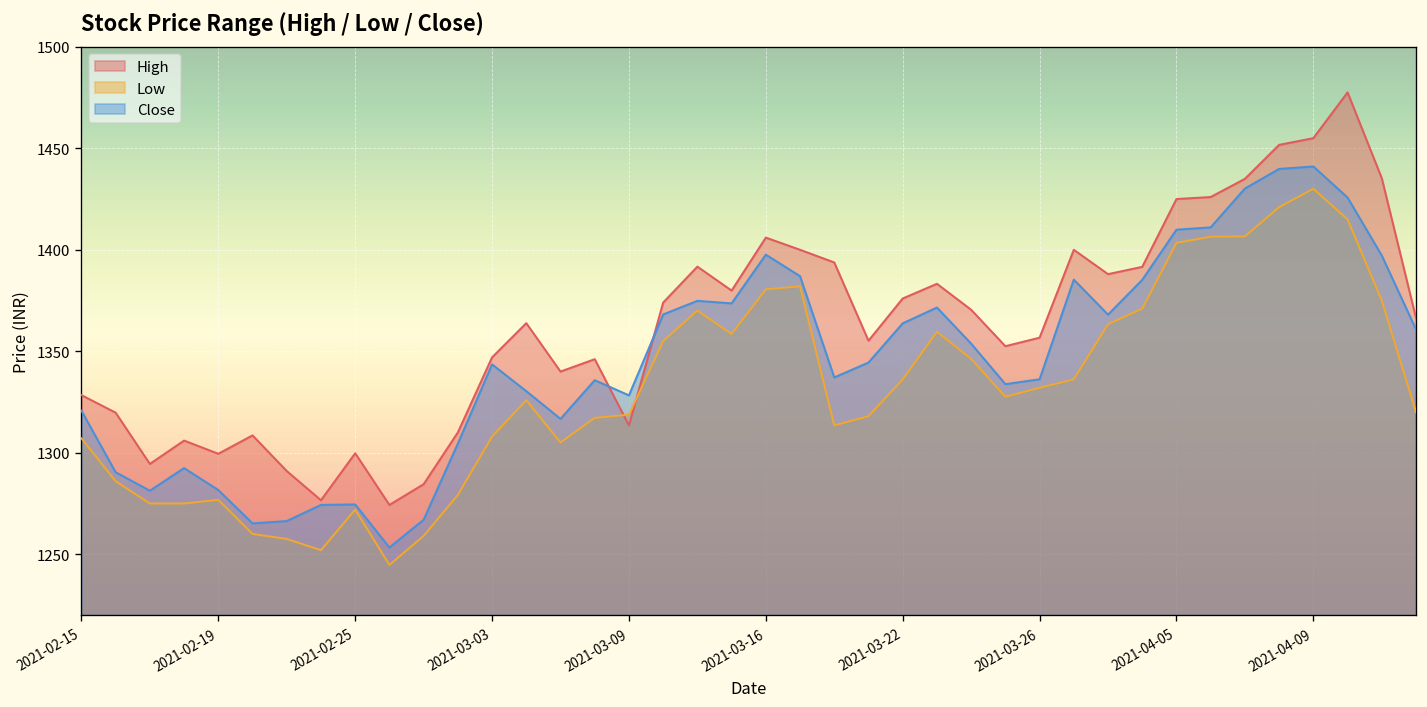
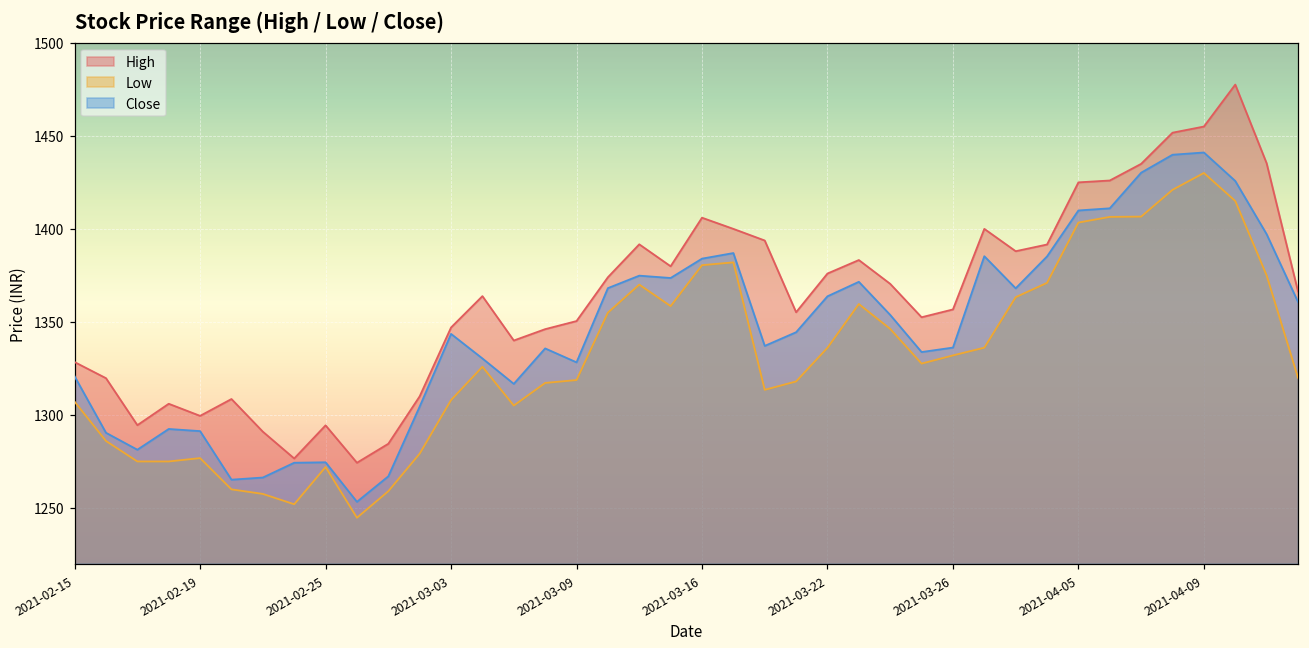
Close, 2021-02-19: 1282 -> 1291
High, 2021-02-25: 1300 -> 1294
High, 2021-03-09: 1313 -> 1350
Close, 2021-03-16: 1398 -> 1384
